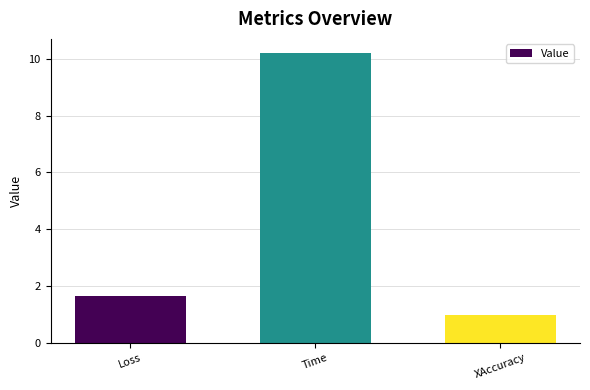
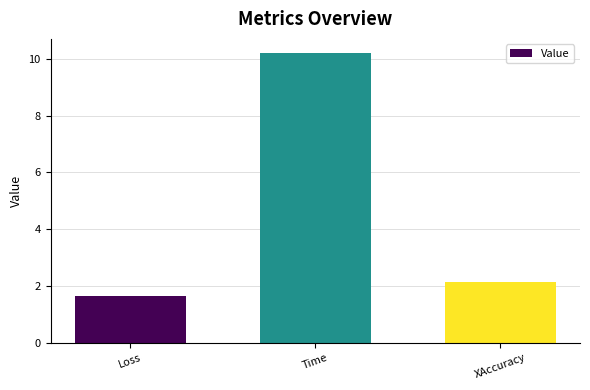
XAccuracy: 1.0 -> 2.1
